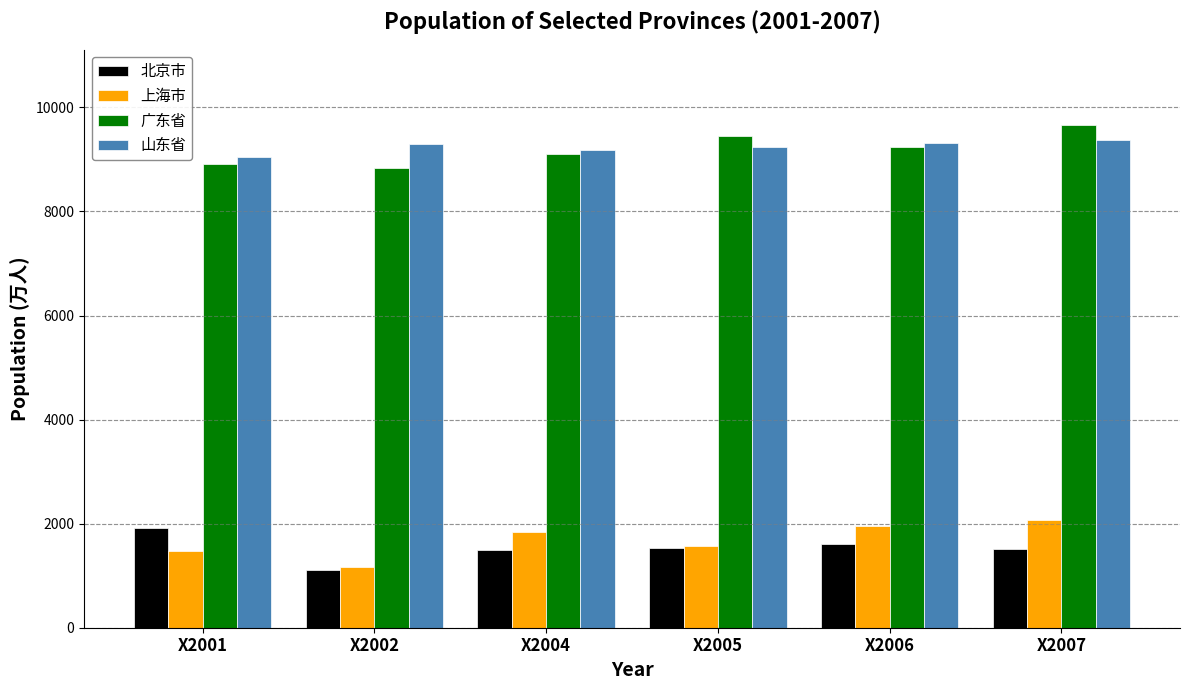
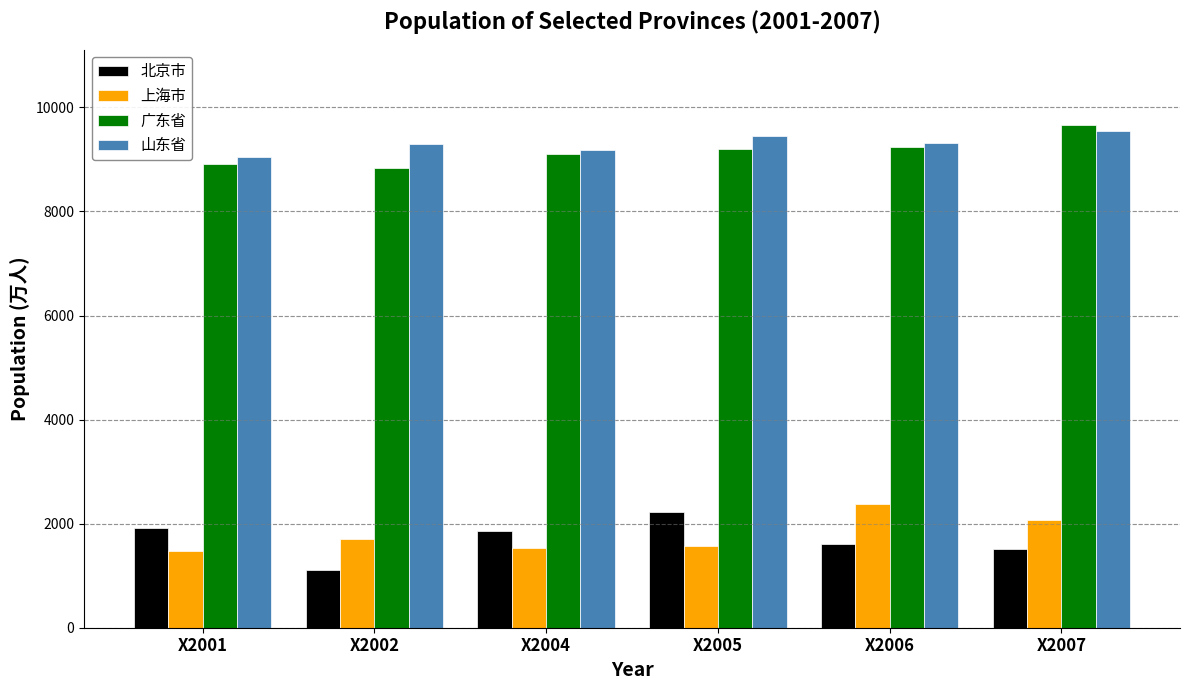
上海市, X2002: 1200 -> 1700
北京市, X2004: 1500 -> 1900
上海市, X2004: 1800 -> 1500
北京市, X2005: 1500 -> 2200
广东省, X2005: 9500 -> 9200
山东省, X2005: 9200 -> 9500
上海市, X2006: 2000 -> 2400
山东省, X2007: 9400 -> 9500
